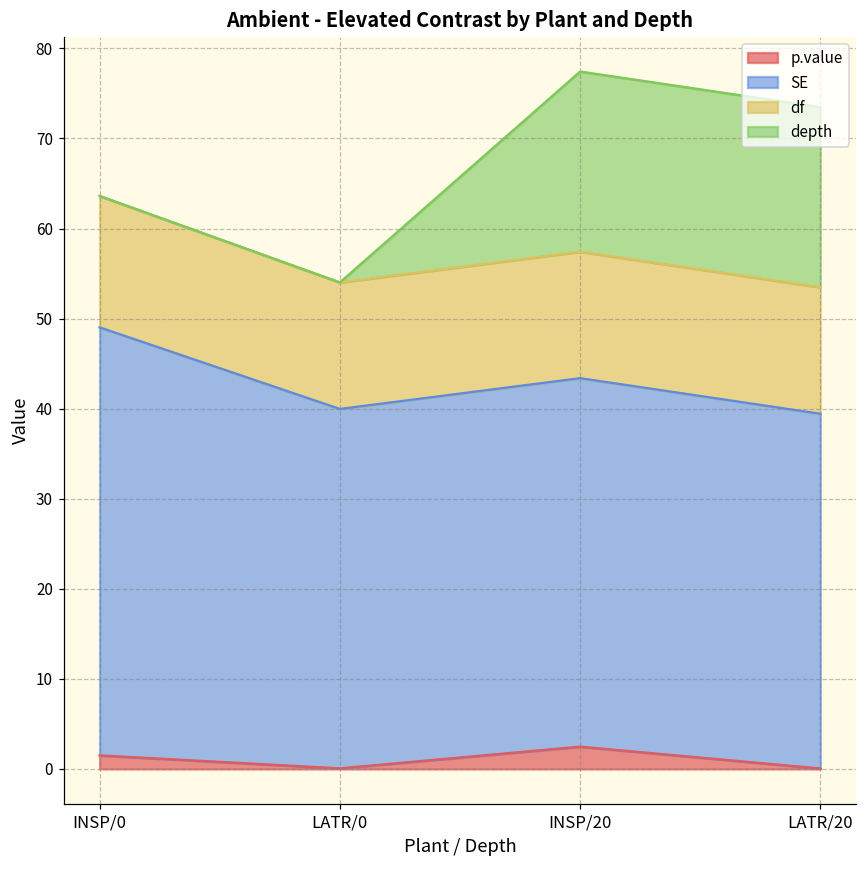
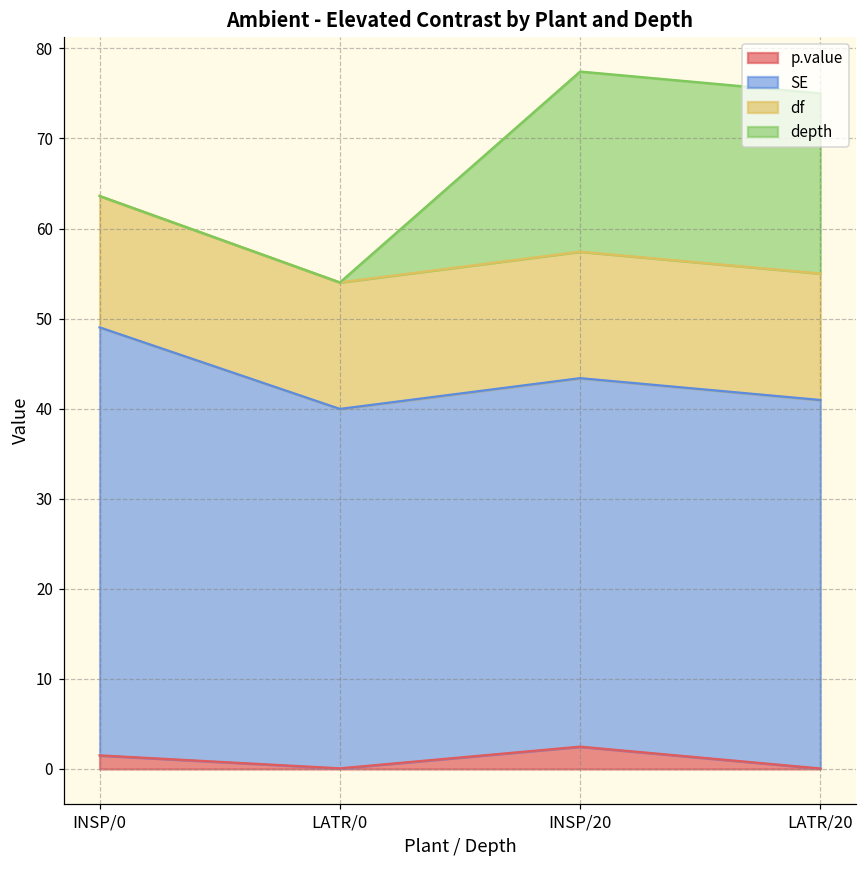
SE, LATR/20: 39 -> 41
